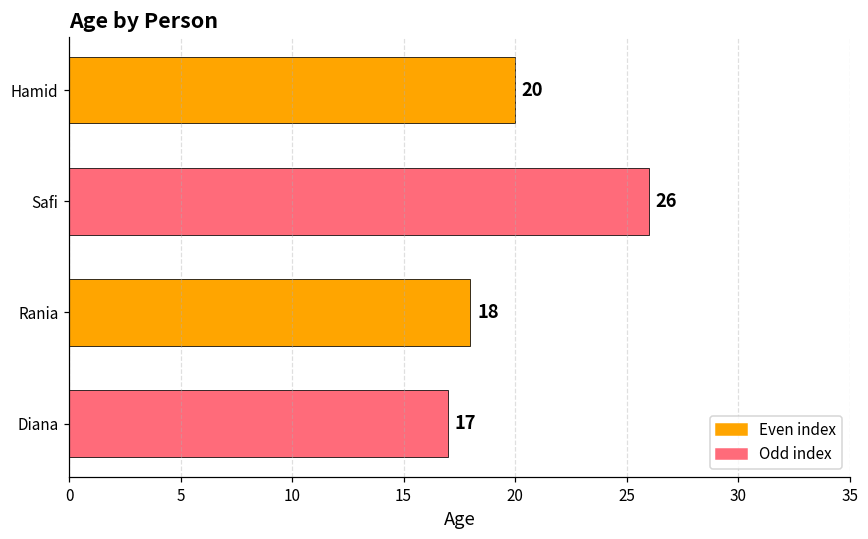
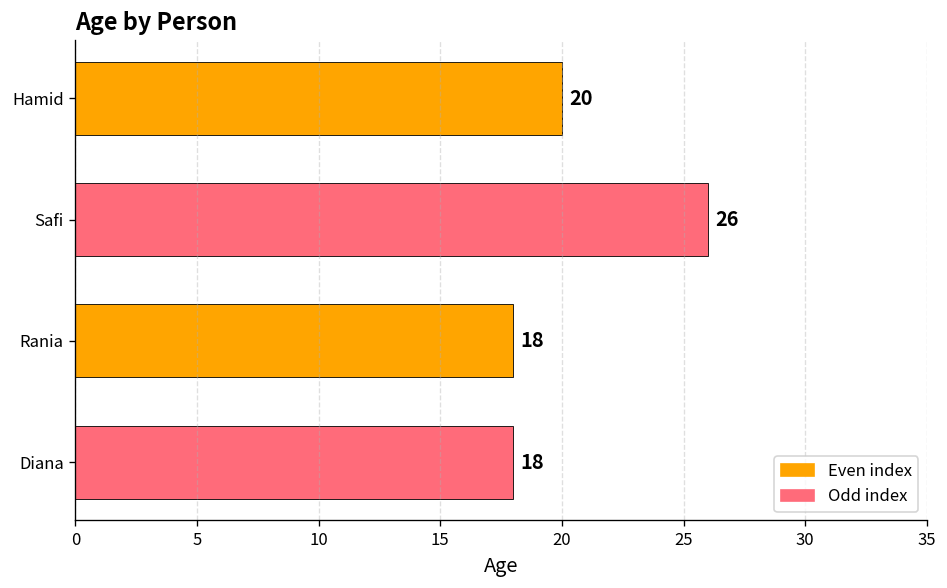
Diana: 17 -> 18
